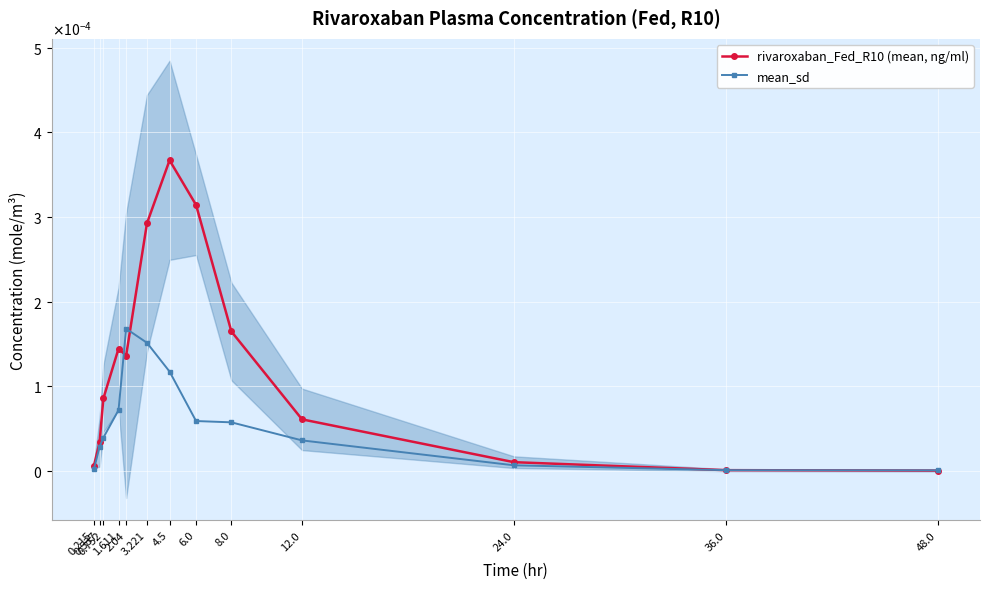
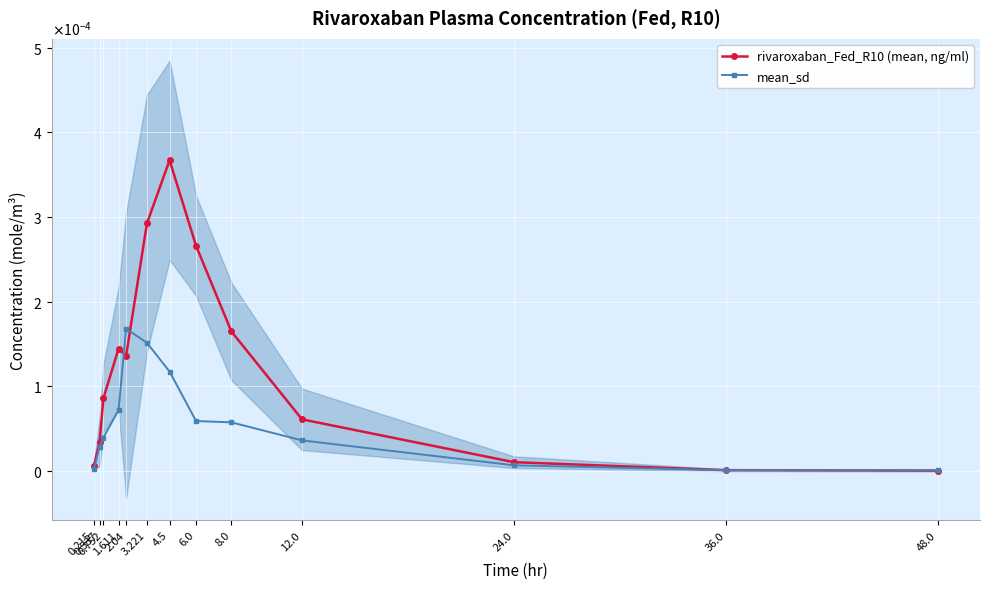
rivaroxaban_Fed_R10 (mean, ng/ml), 6.0: 0.00031 -> 0.00027
